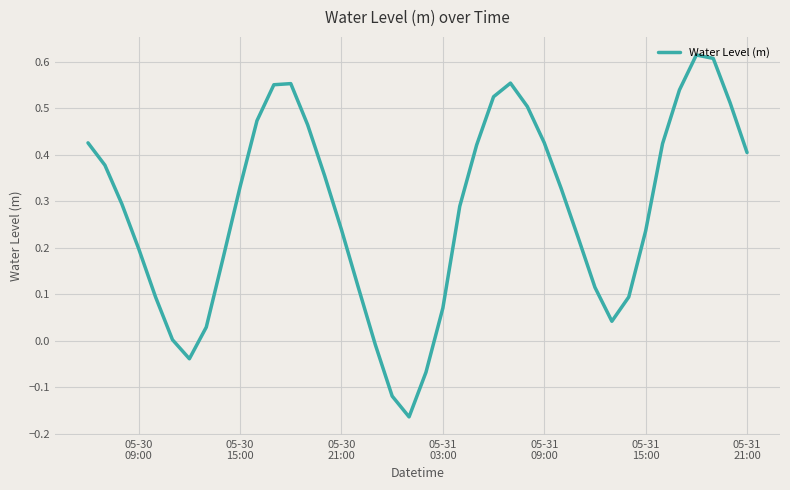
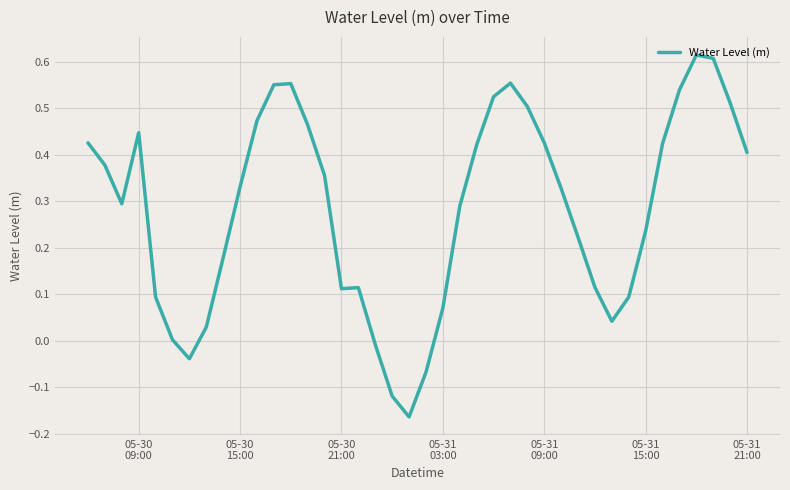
05-30 09:00: 0.20 -> 0.45
05-30 21:00: 0.24 -> 0.11
